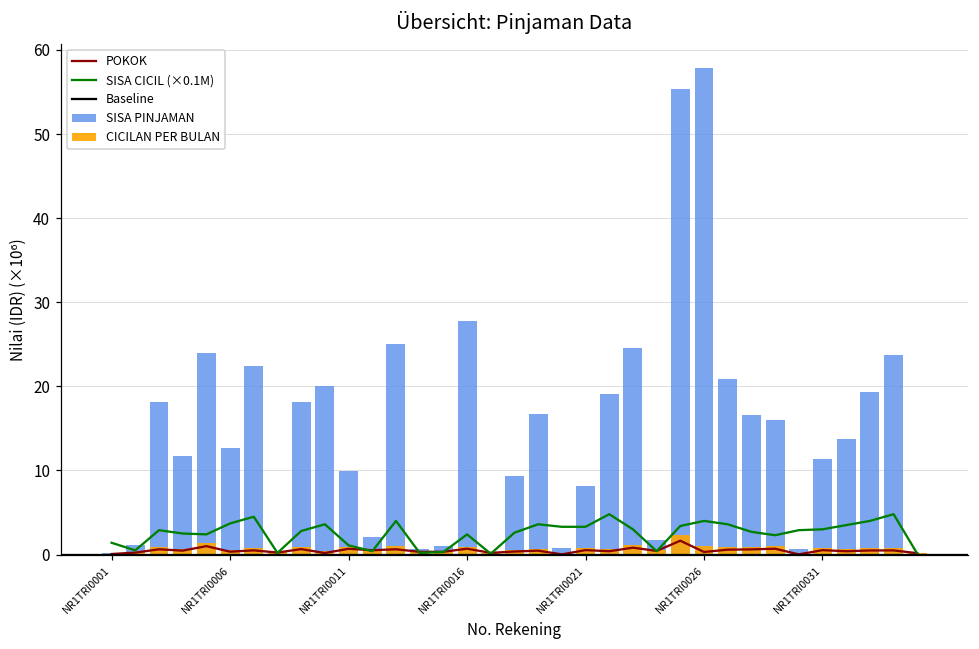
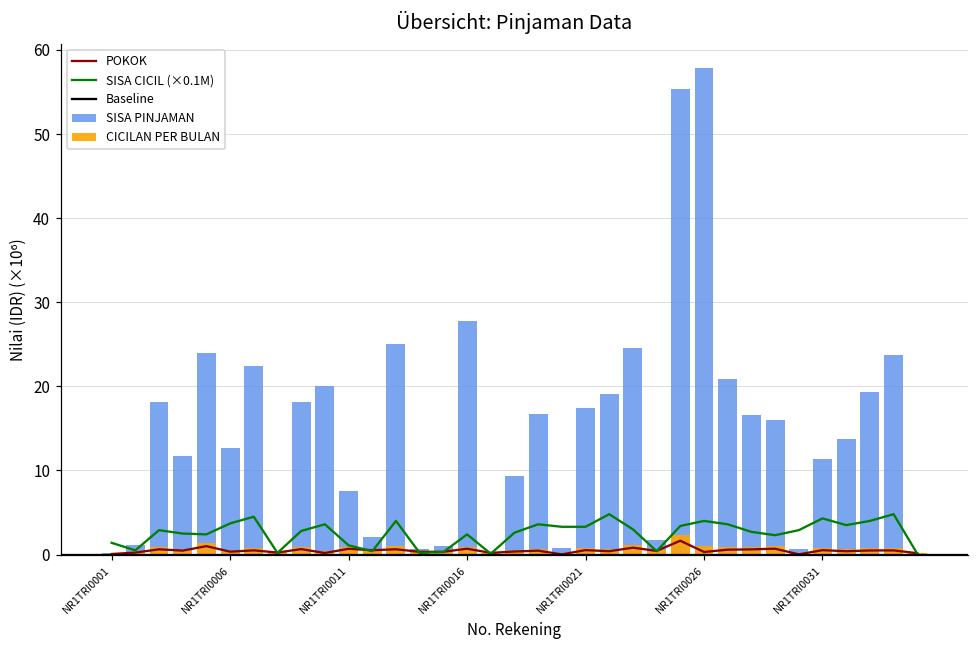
SISA PINJAMAN, NR1TRI0011: 10 -> 8
SISA PINJAMAN, NR1TRI0021: 8 -> 17
SISA CICIL (×0.1M), NR1TRI0031: 3 -> 4
